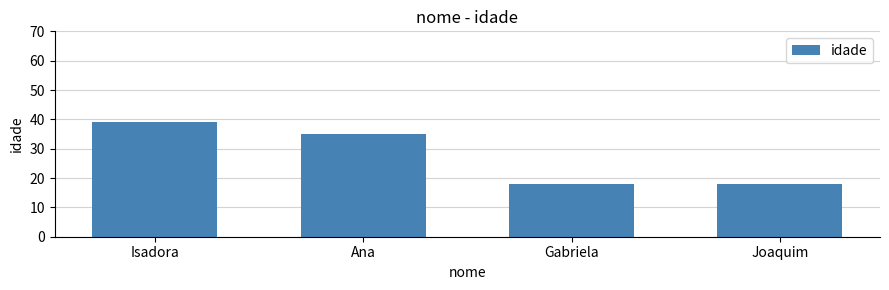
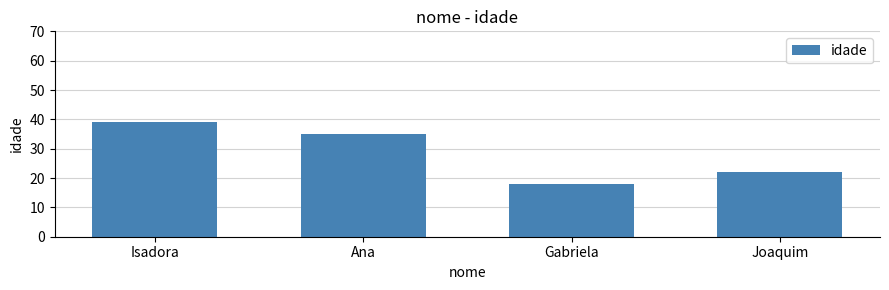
Joaquim: 18 -> 22
